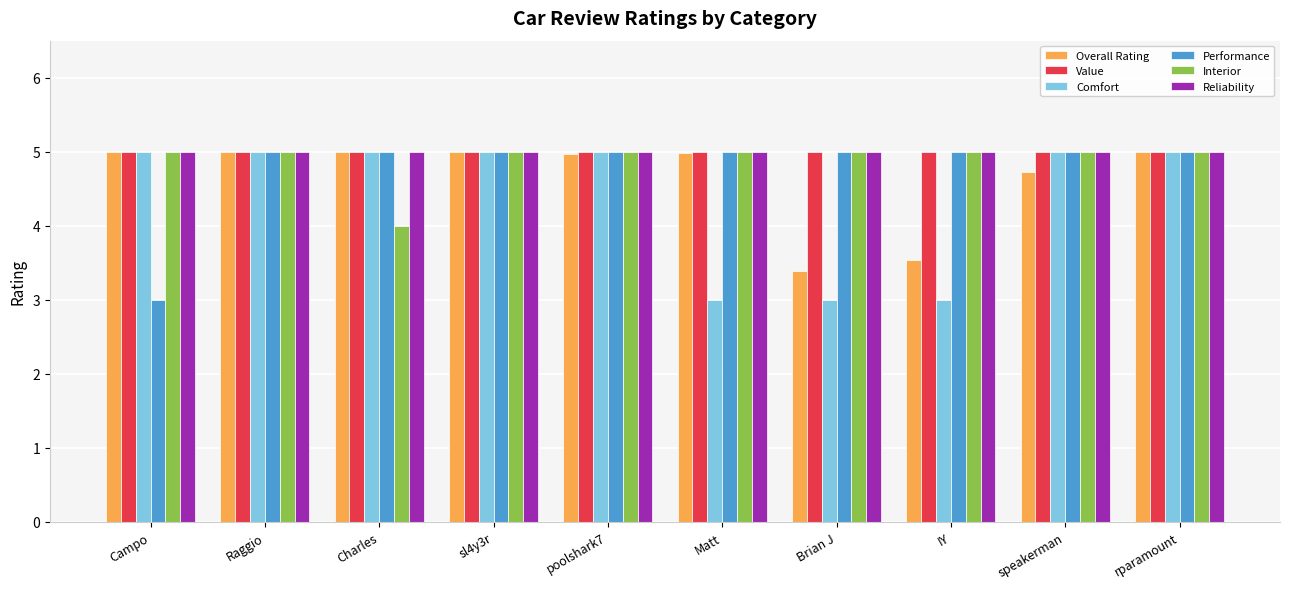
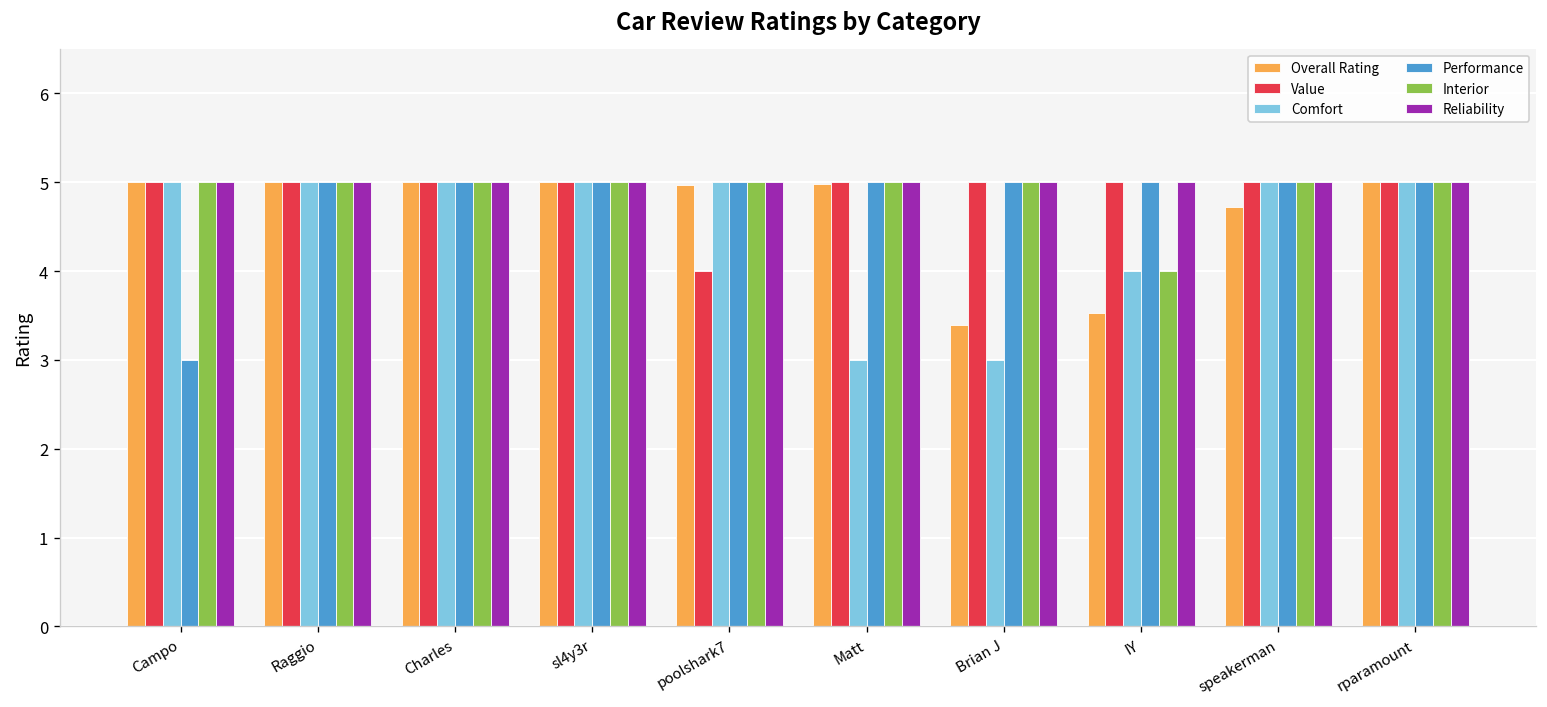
Interior, Charles: 4 -> 5
Value, poolshark7: 5 -> 4
Comfort, IY: 3 -> 4
Interior, IY: 5 -> 4
